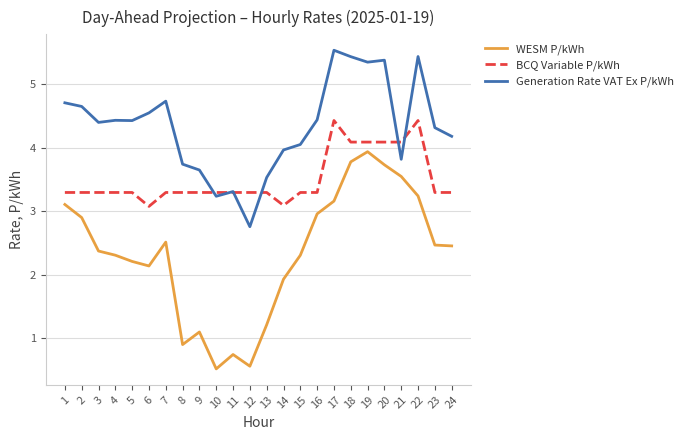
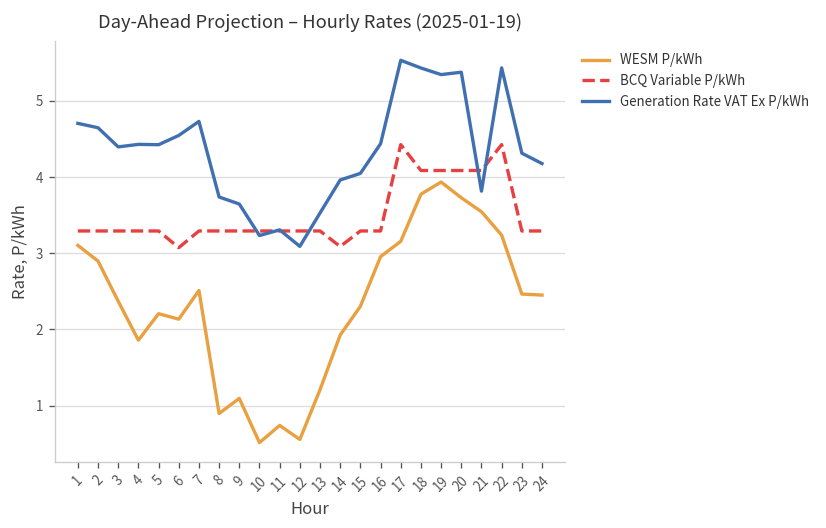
WESM P/kWh, 4: 2.3 -> 1.9
Generation Rate VAT Ex P/kWh, 12: 2.8 -> 3.1
